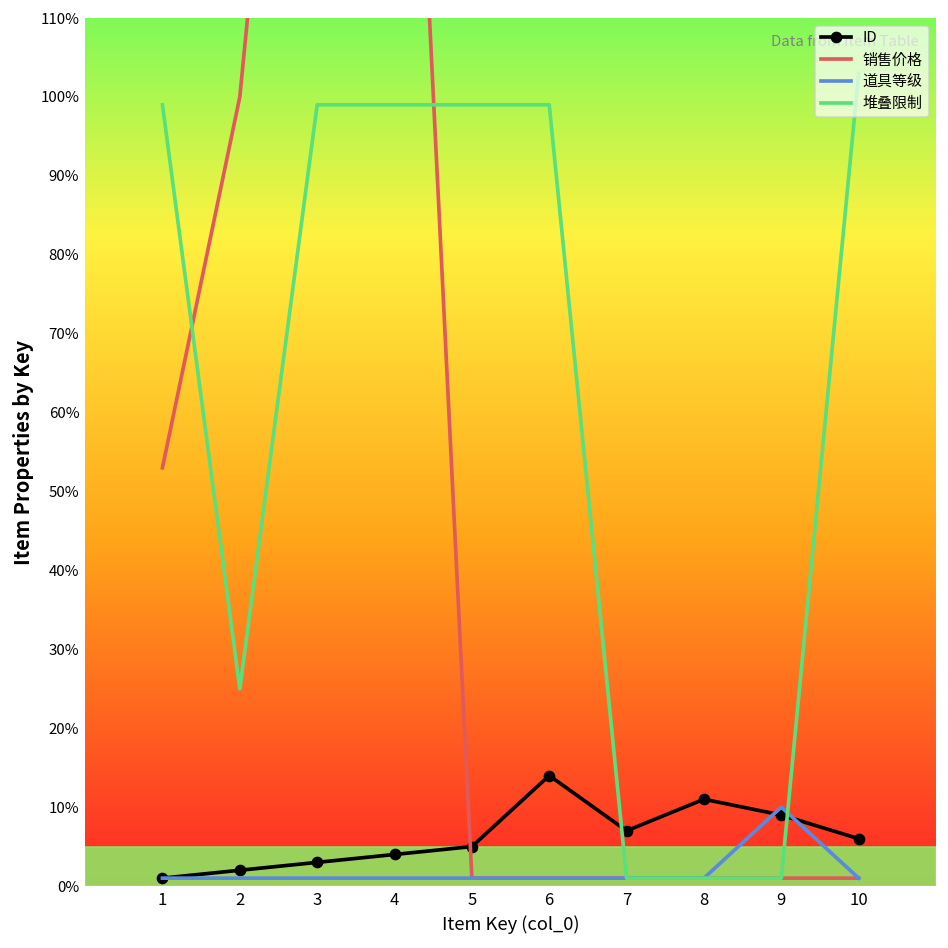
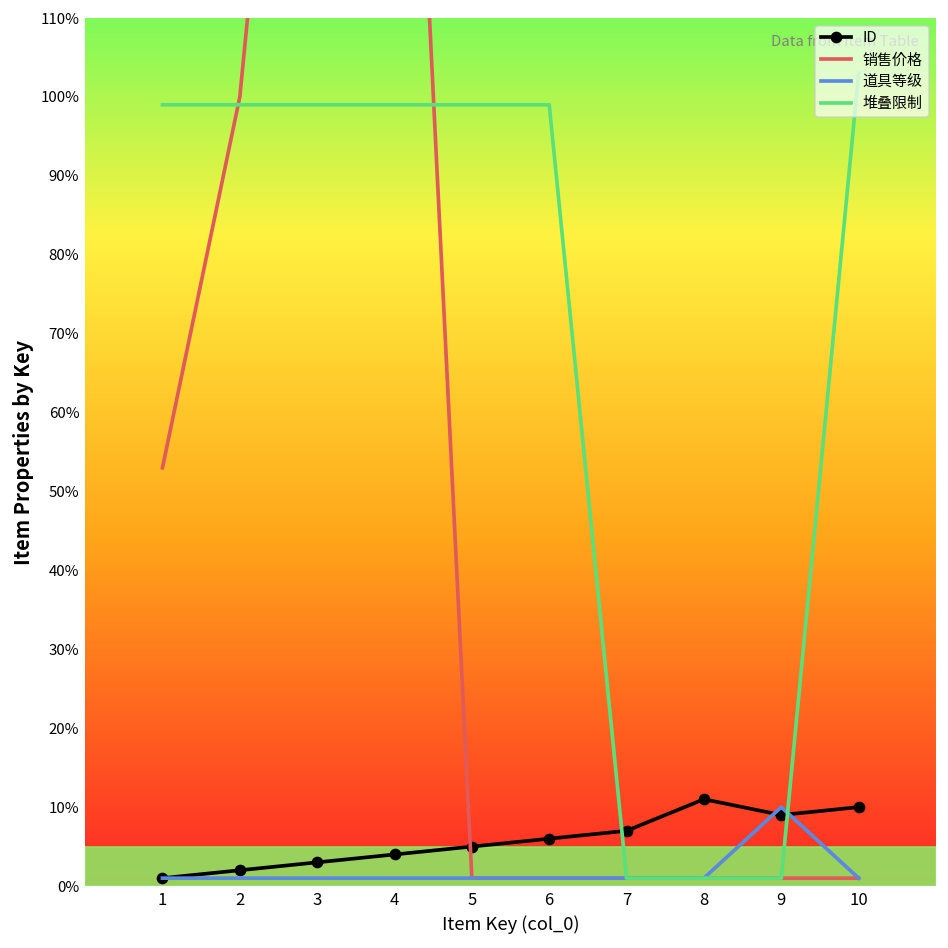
堆叠限制, 2: 25% -> 99%
ID, 6: 14% -> 6%
ID, 10: 6% -> 10%
